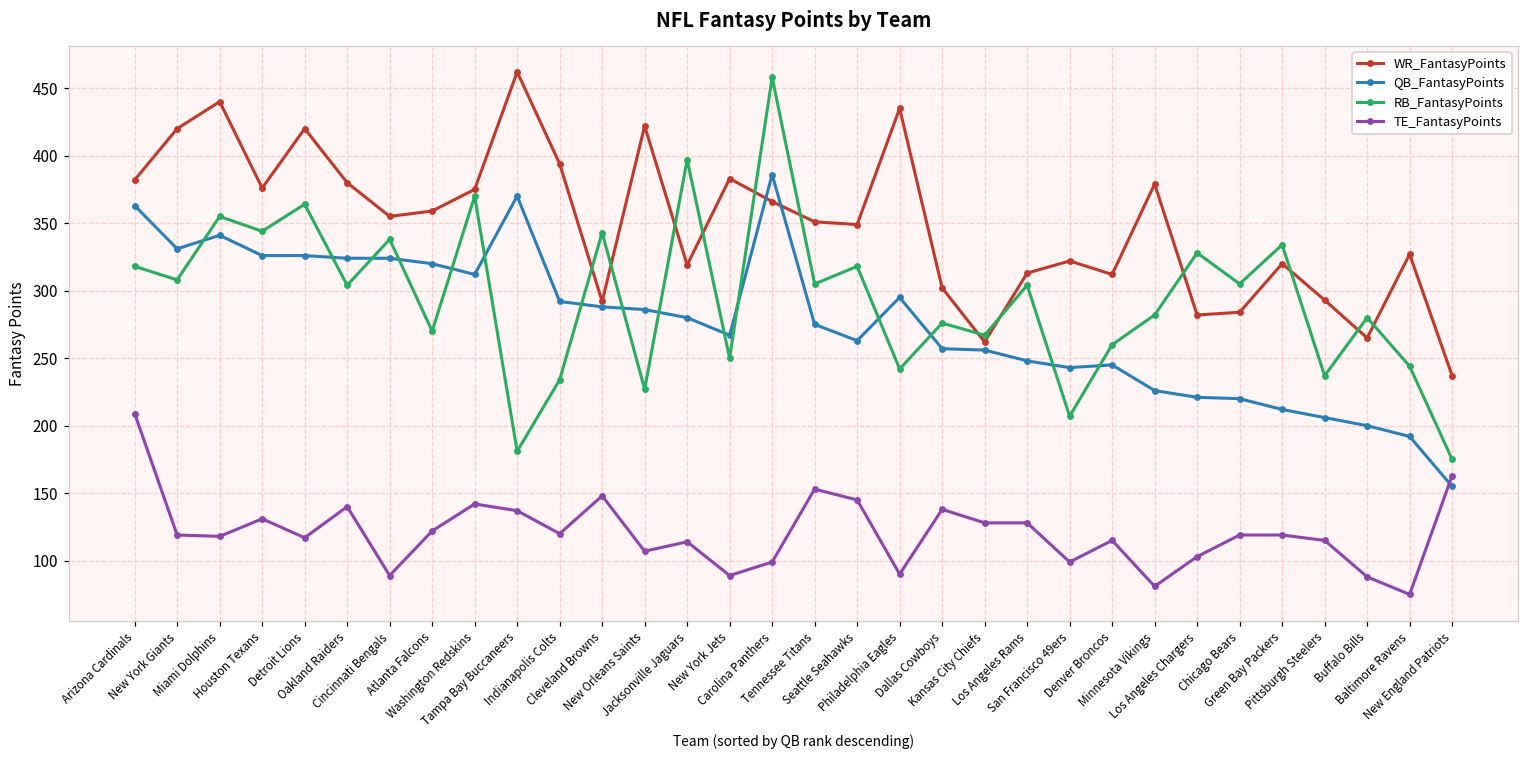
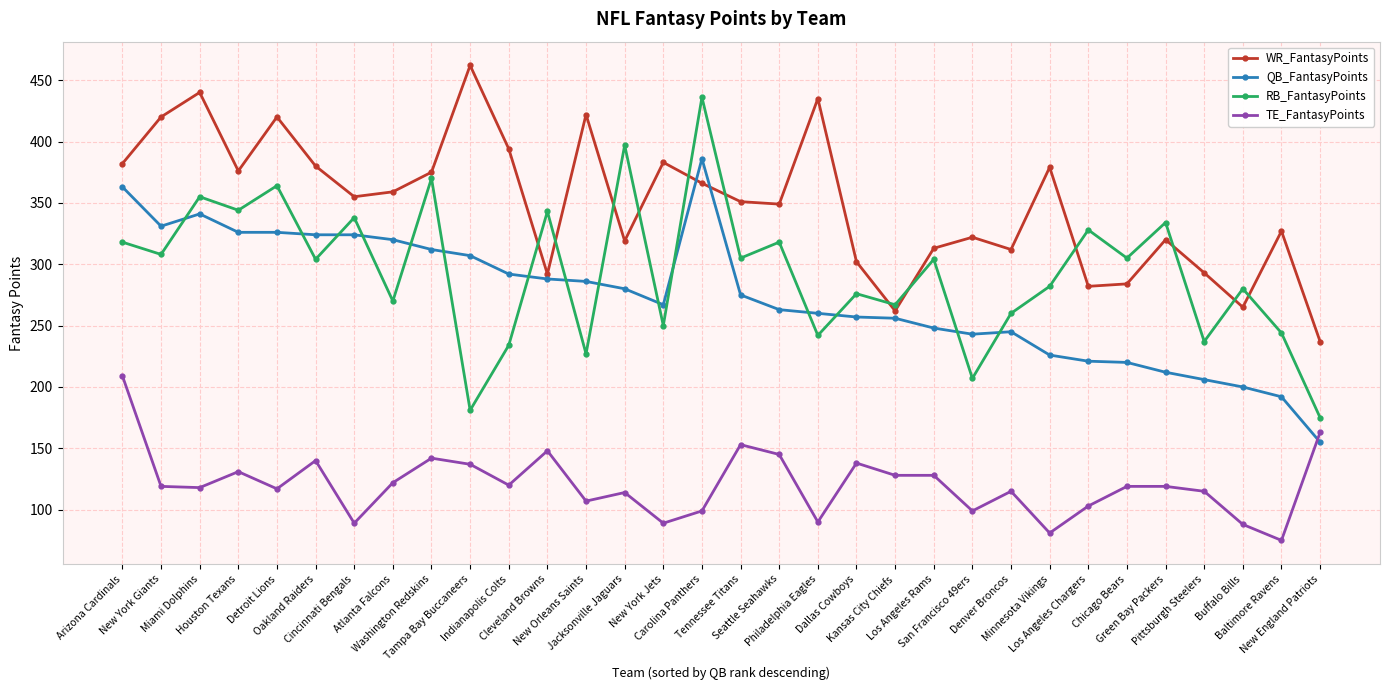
QB_FantasyPoints, Tampa Bay Buccaneers: 370 -> 307
RB_FantasyPoints, Carolina Panthers: 458 -> 436
QB_FantasyPoints, Philadelphia Eagles: 295 -> 260
